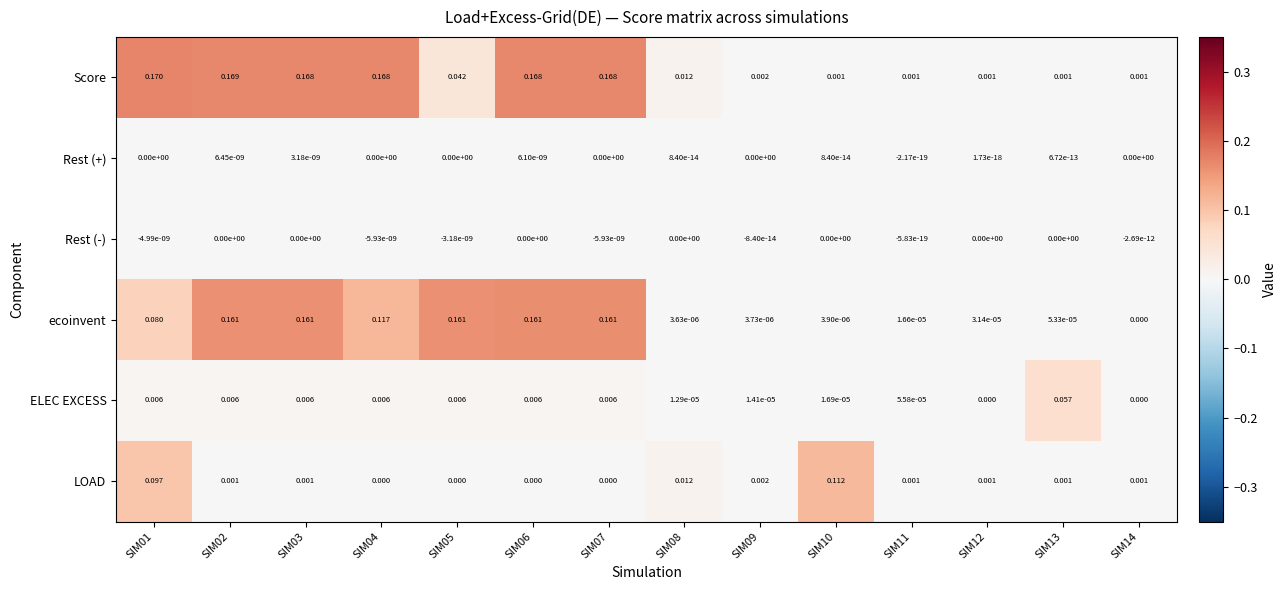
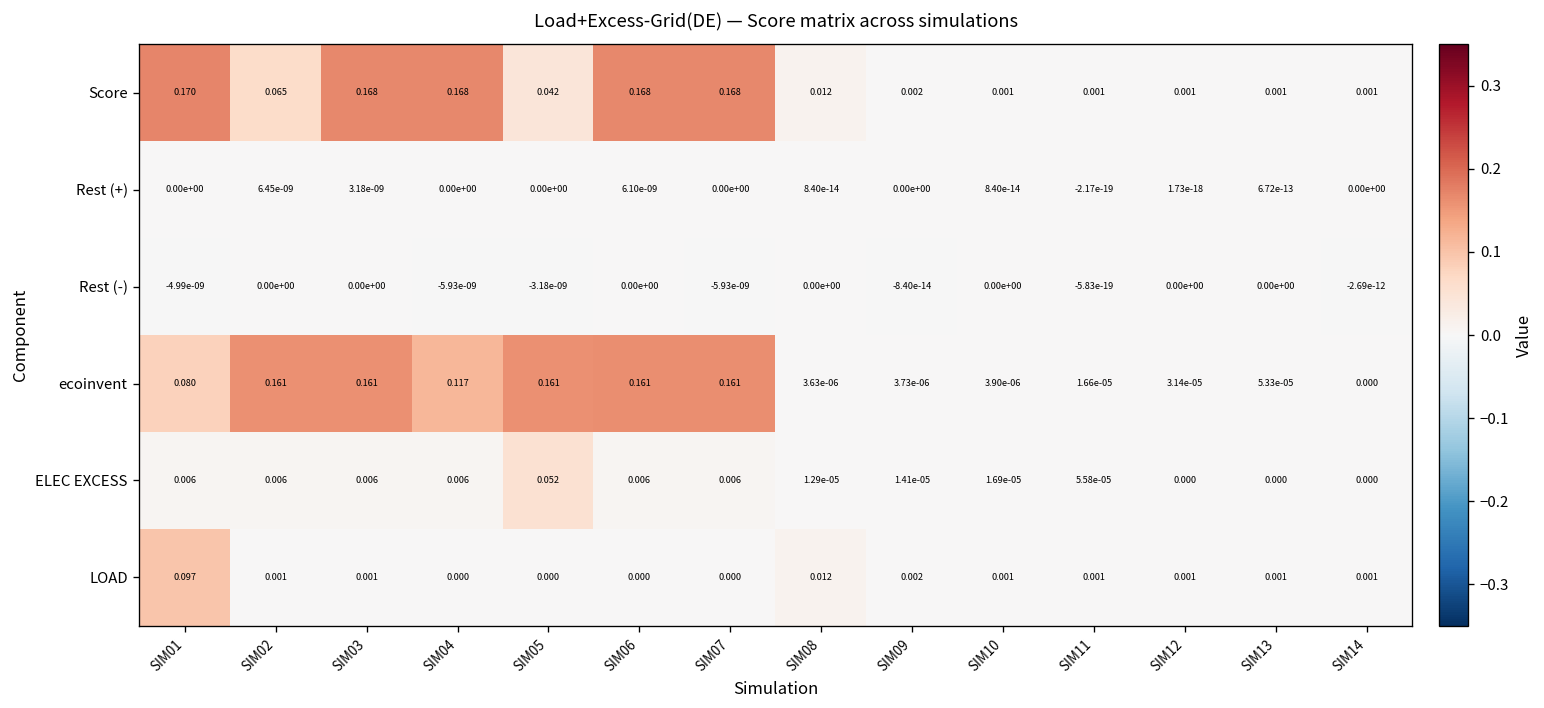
Score, SIM02: 0.169 -> 0.065
ELEC EXCESS, SIM05: 0.006 -> 0.052
ELEC EXCESS, SIM13: 0.057 -> 0.000
LOAD, SIM10: 0.112 -> 0.001
